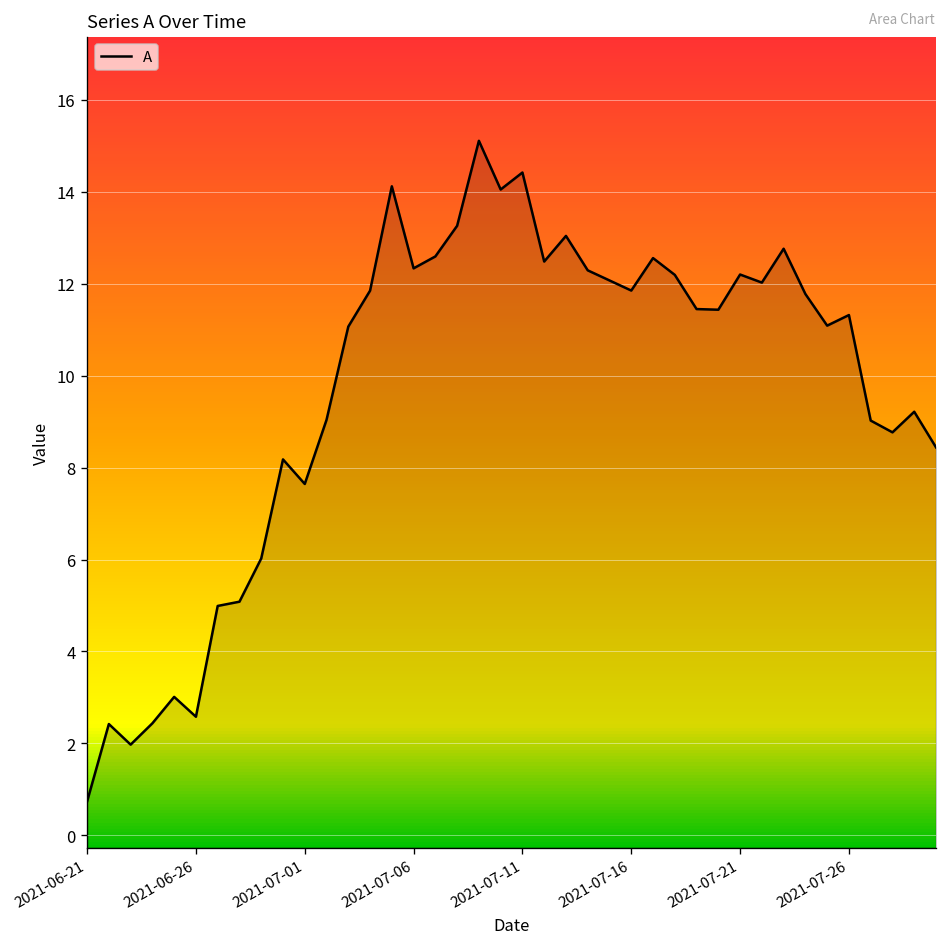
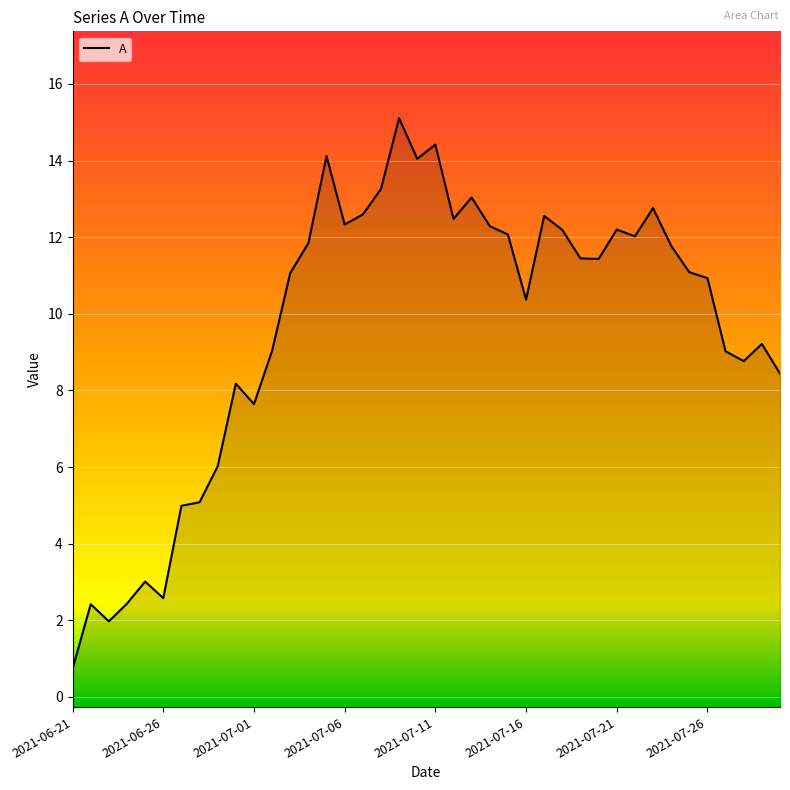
2021-07-16: 11.8 -> 10.4
2021-07-26: 11.3 -> 10.9
